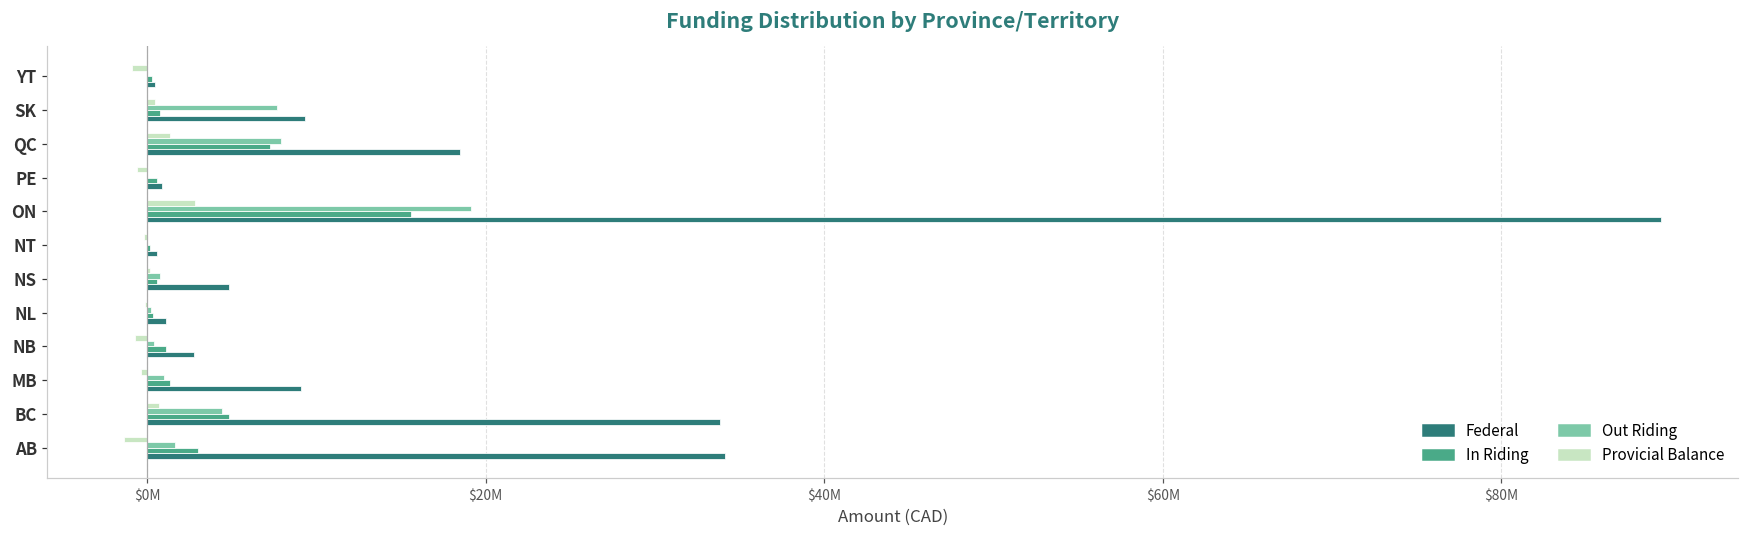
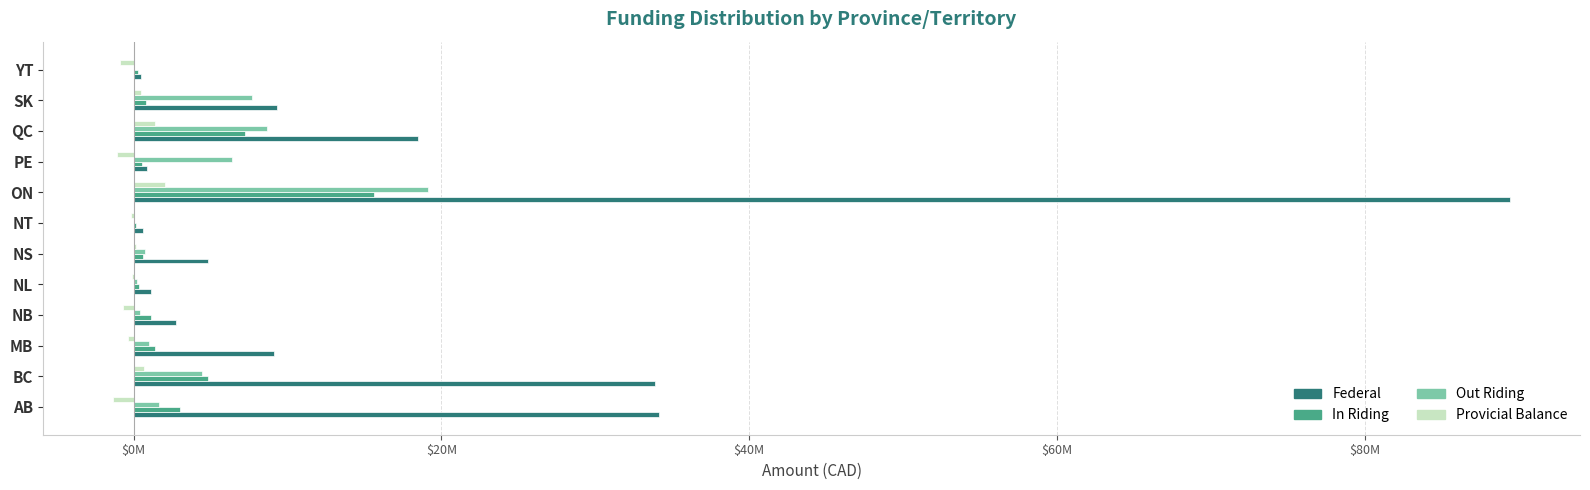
Out Riding, QC: $7900000 -> $8600000
Provicial Balance, PE: $-600000 -> $-1100000
Out Riding, PE: $0 -> $6400000
Provicial Balance, ON: $2800000 -> $2100000
